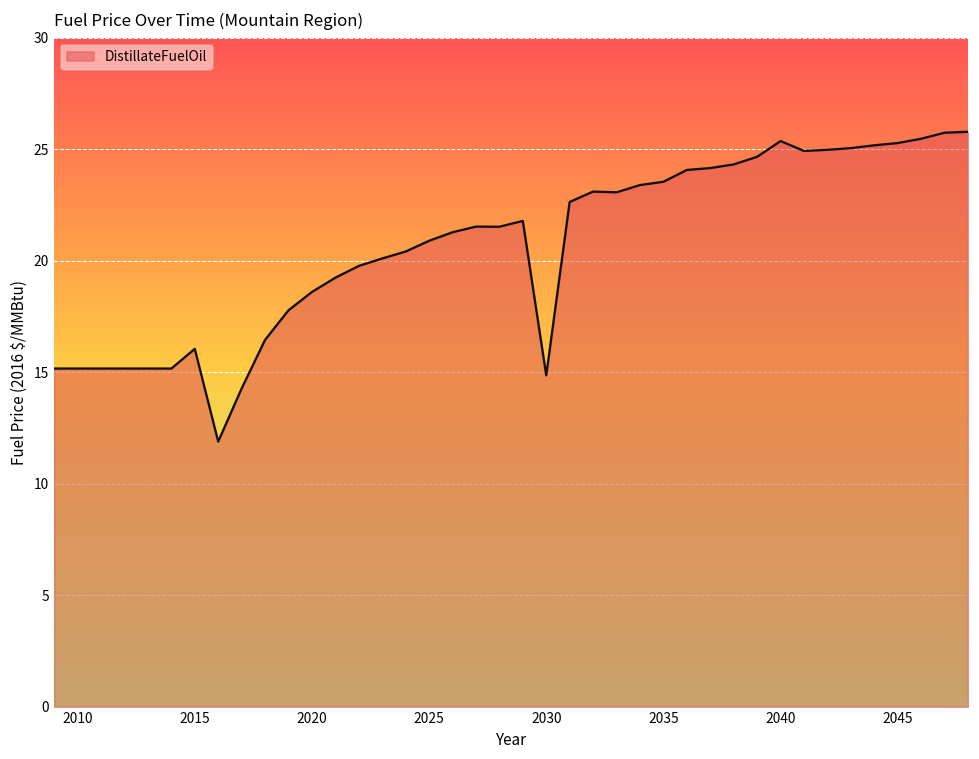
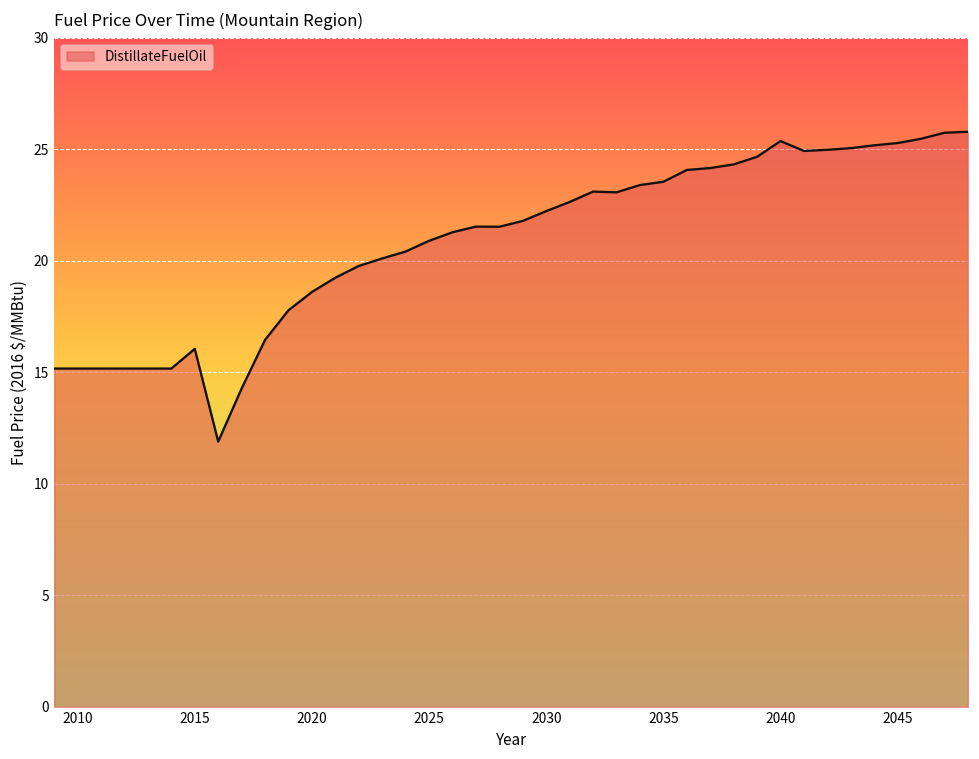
2030: 14.9 -> 22.2
